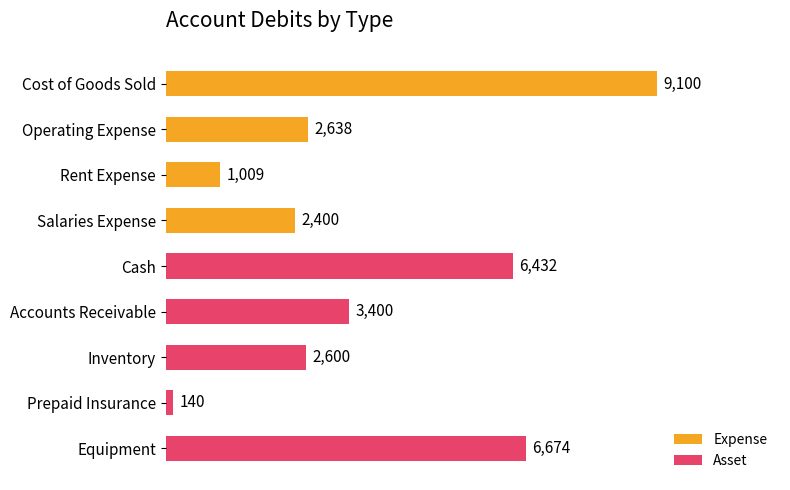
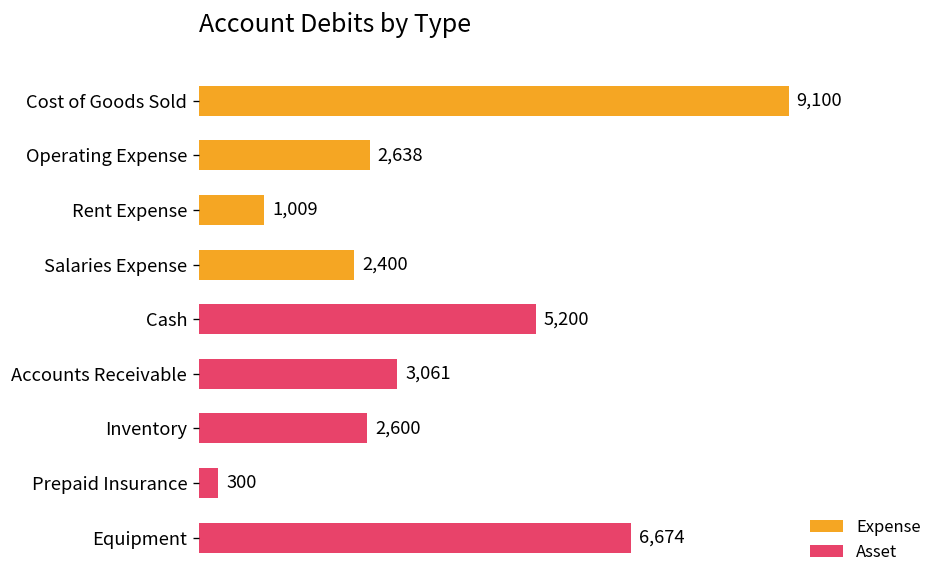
Cash: 6,432 -> 5,200
Accounts Receivable: 3,400 -> 3,061
Prepaid Insurance: 140 -> 300
